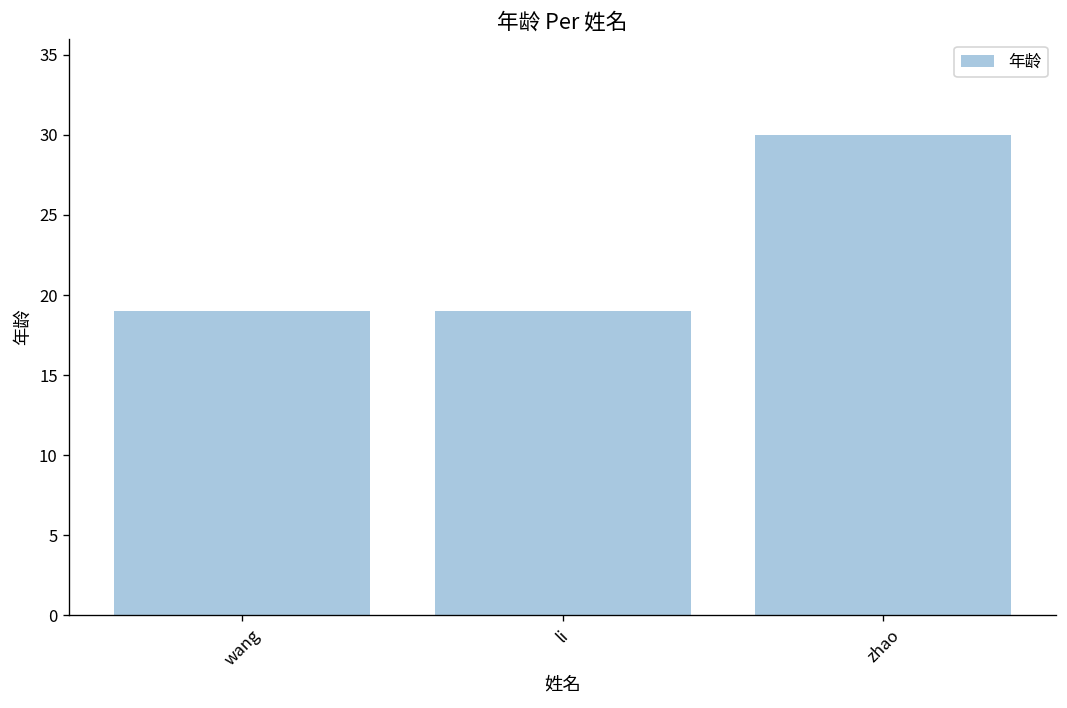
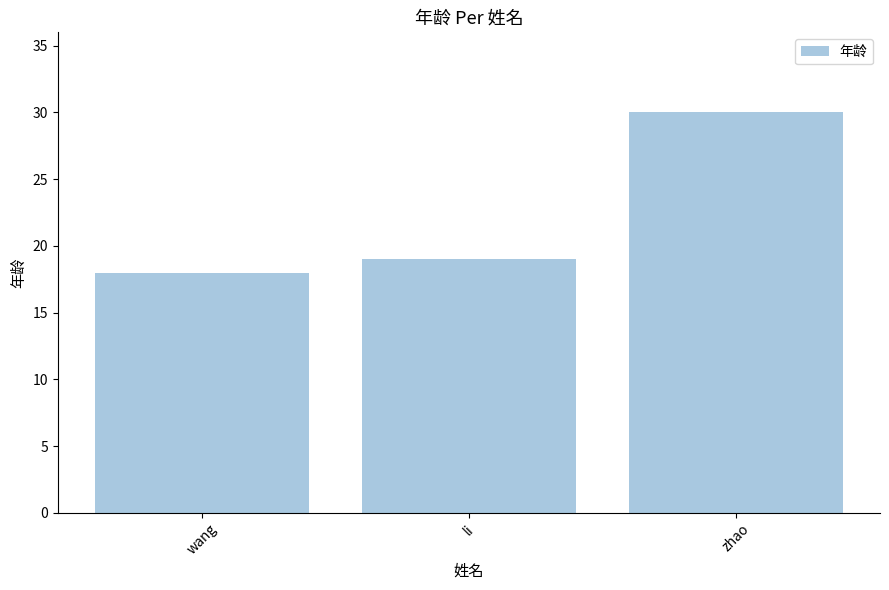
wang: 19 -> 18
